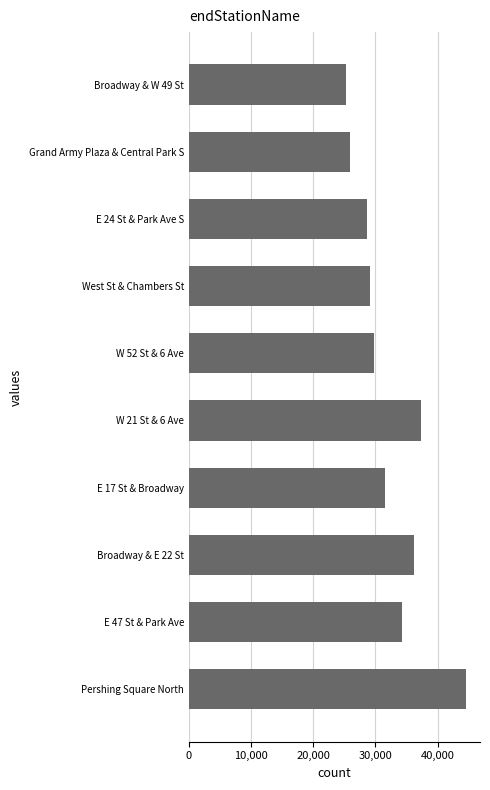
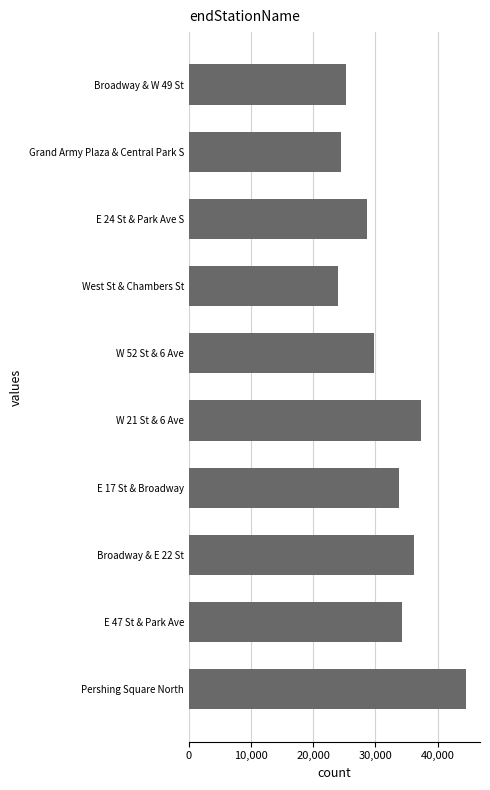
Grand Army Plaza & Central Park S: 26,000 -> 24,000
West St & Chambers St: 29,000 -> 24,000
E 17 St & Broadway: 32,000 -> 34,000
